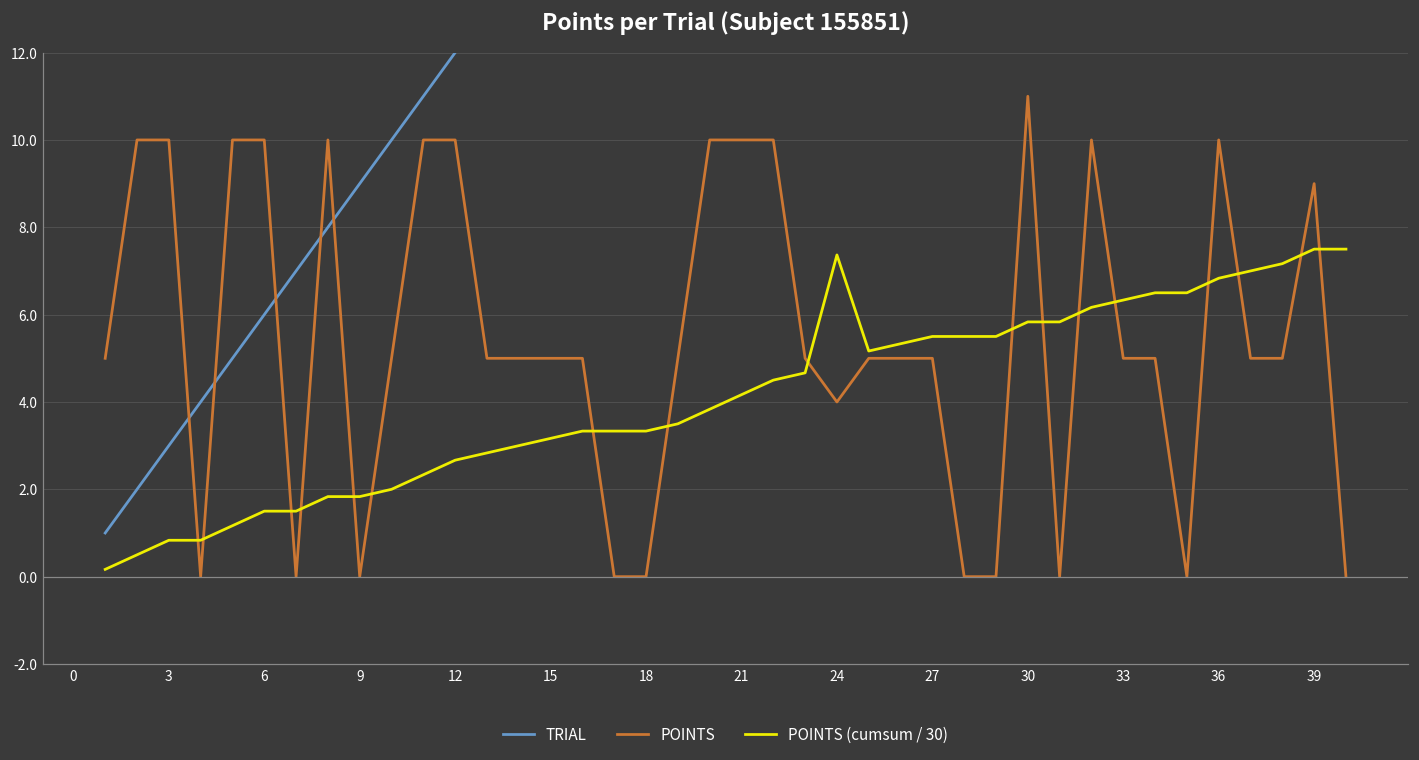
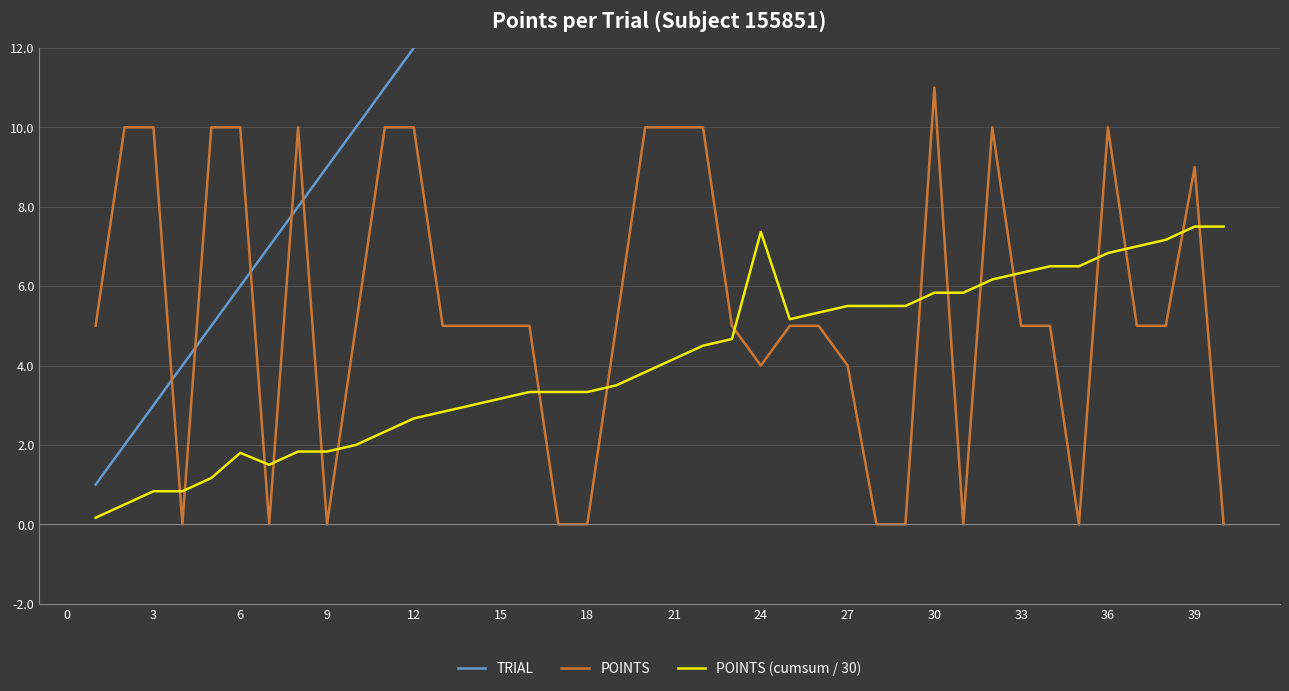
POINTS (cumsum / 30), 6: 1.5 -> 1.8
POINTS, 27: 5 -> 4
